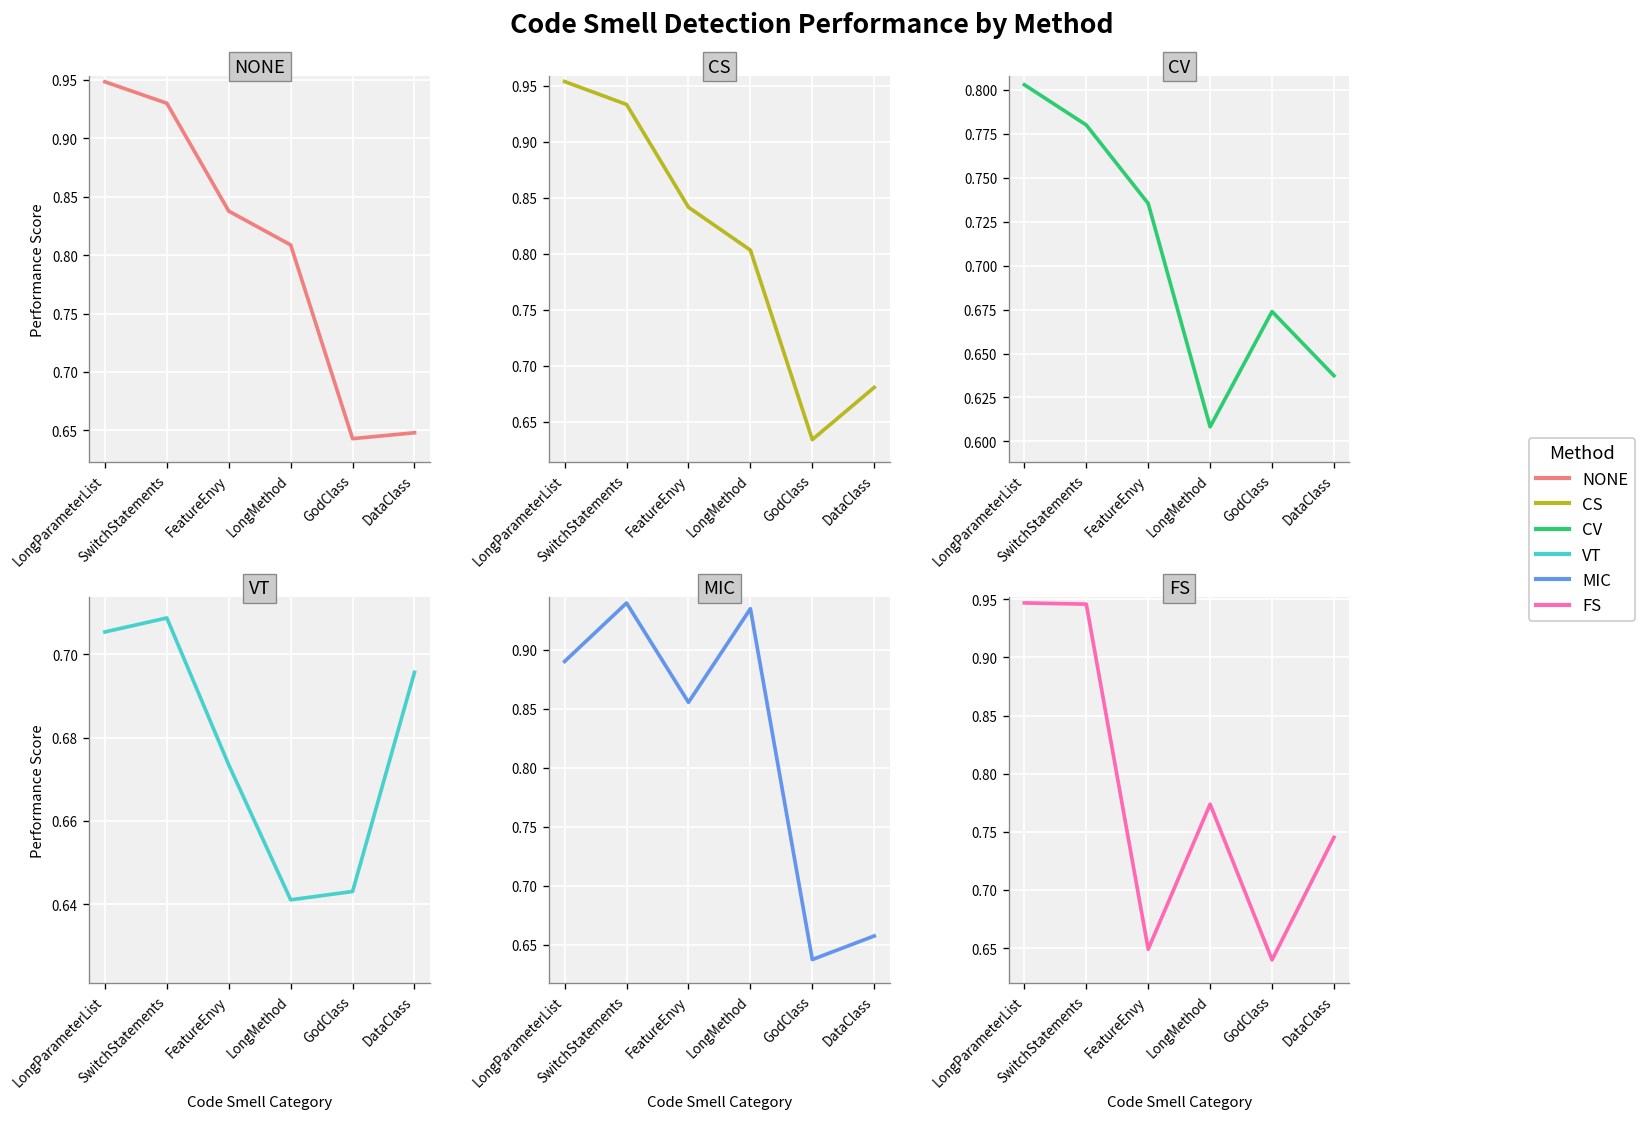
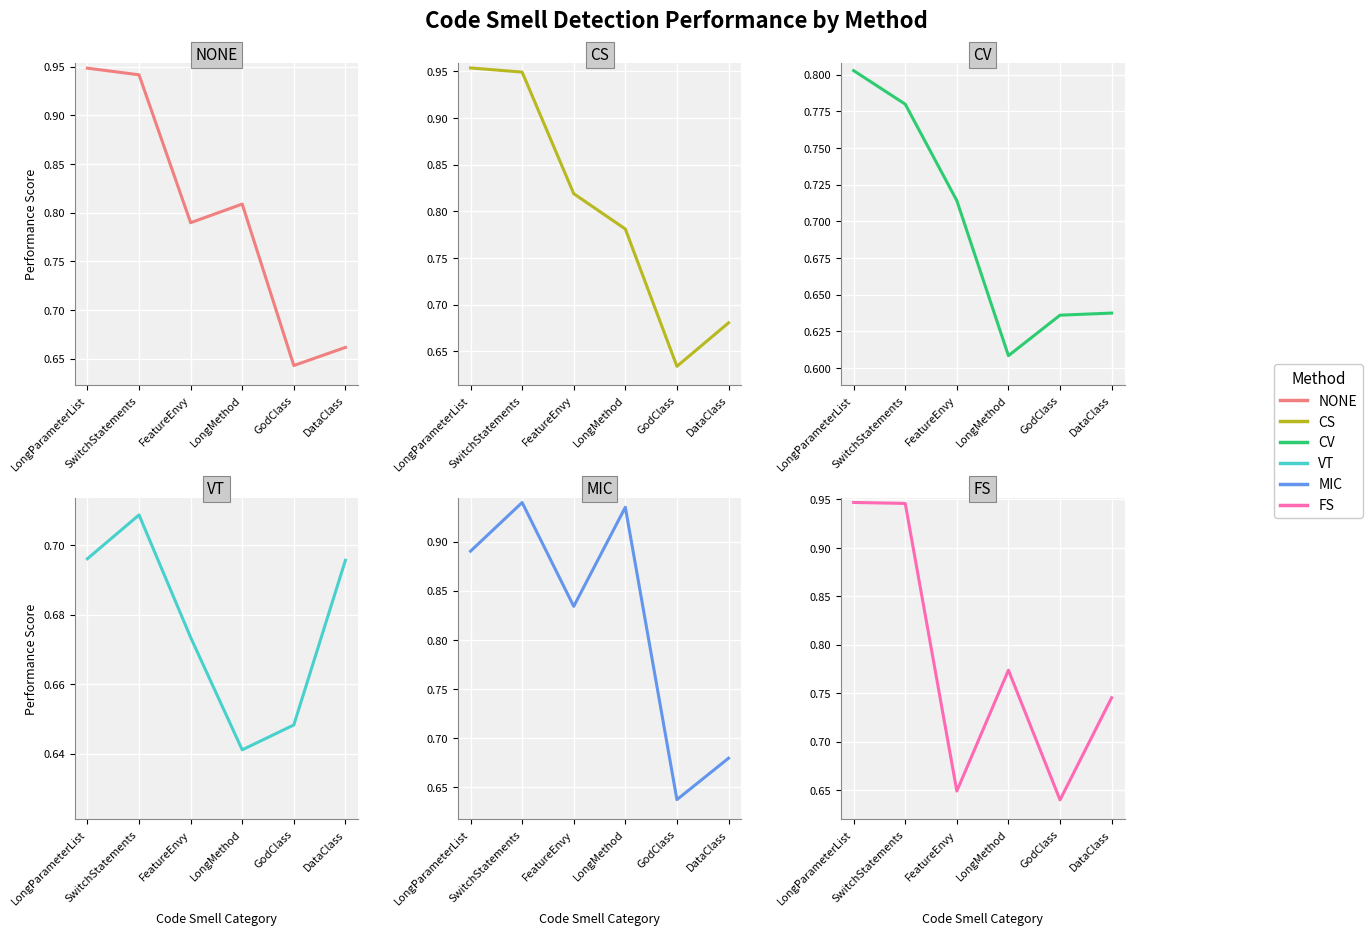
NONE, SwitchStatements: 0.93 -> 0.94
NONE, FeatureEnvy: 0.84 -> 0.79
NONE, DataClass: 0.65 -> 0.66
CS, SwitchStatements: 0.93 -> 0.95
CS, FeatureEnvy: 0.84 -> 0.82
CS, LongMethod: 0.80 -> 0.78
CV, FeatureEnvy: 0.735 -> 0.714
CV, GodClass: 0.674 -> 0.636
VT, LongParameterList: 0.705 -> 0.696
VT, GodClass: 0.643 -> 0.648
MIC, FeatureEnvy: 0.86 -> 0.83
MIC, DataClass: 0.66 -> 0.68
